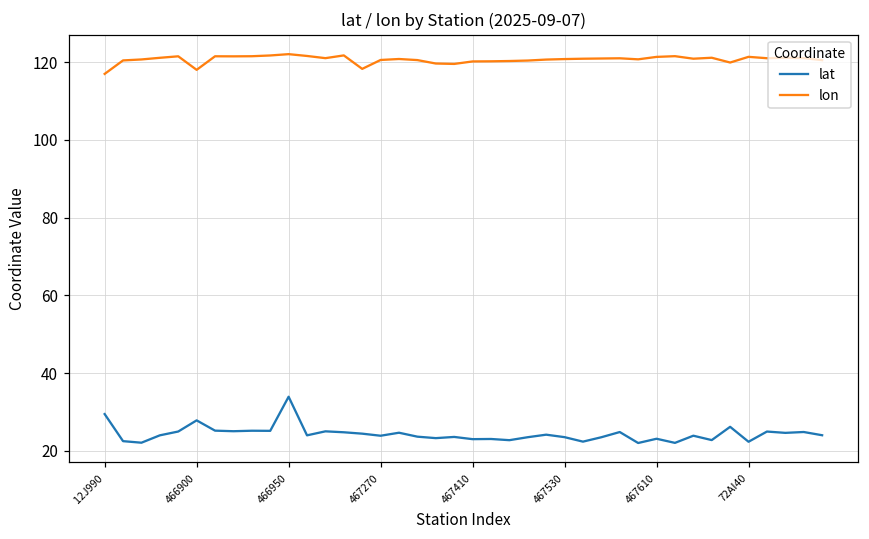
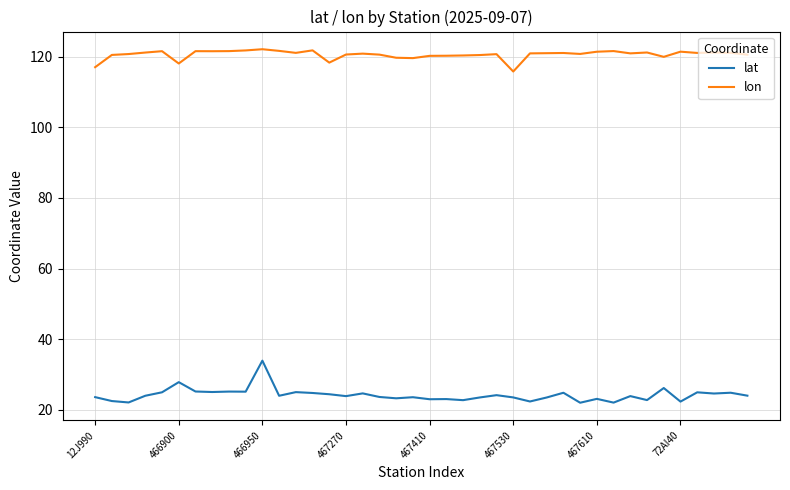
lat, 12J990: 29 -> 24
lon, 467530: 121 -> 116
